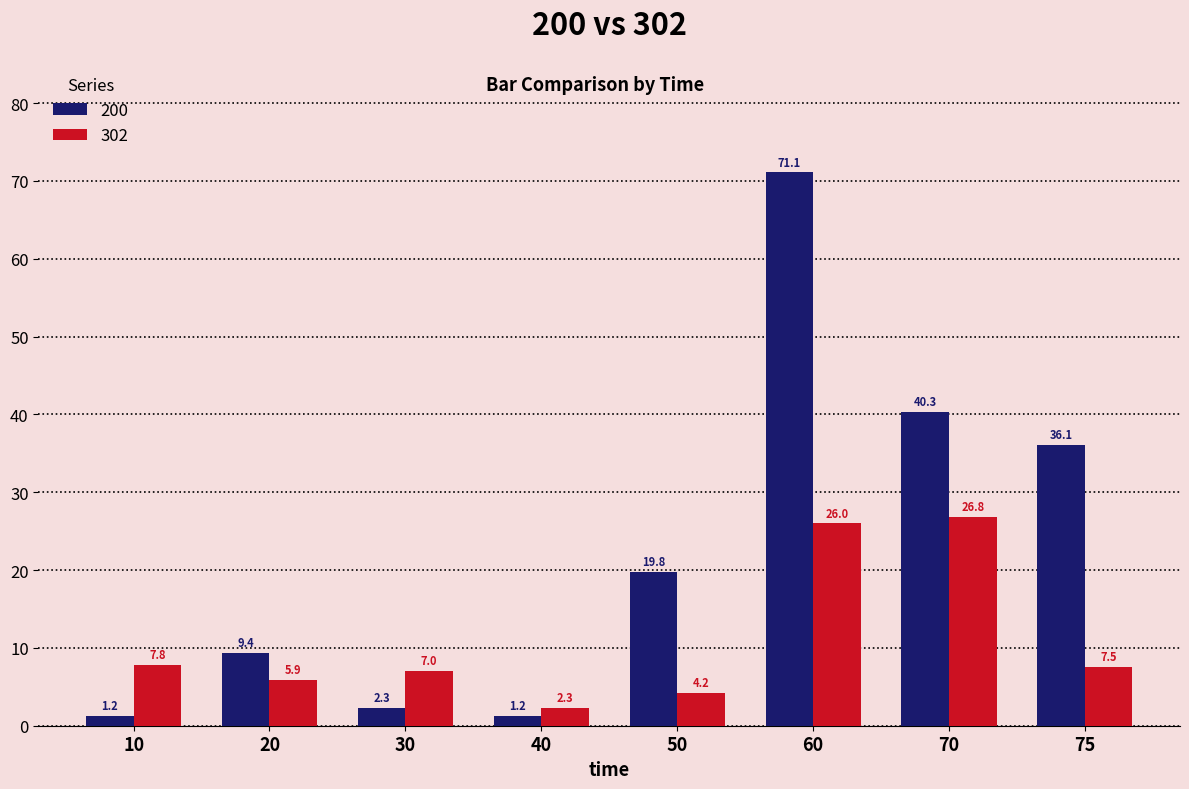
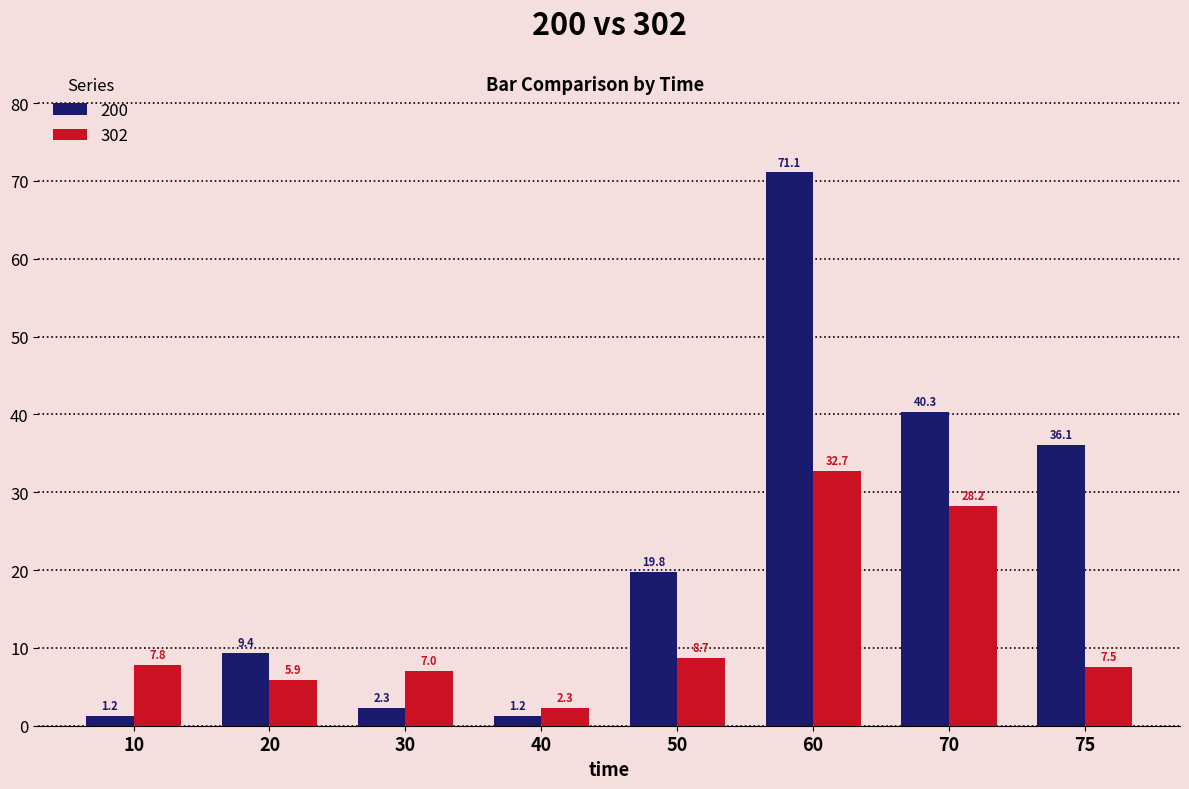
302, 50: 4.2 -> 8.7
302, 60: 26.0 -> 32.7
302, 70: 26.8 -> 28.2
